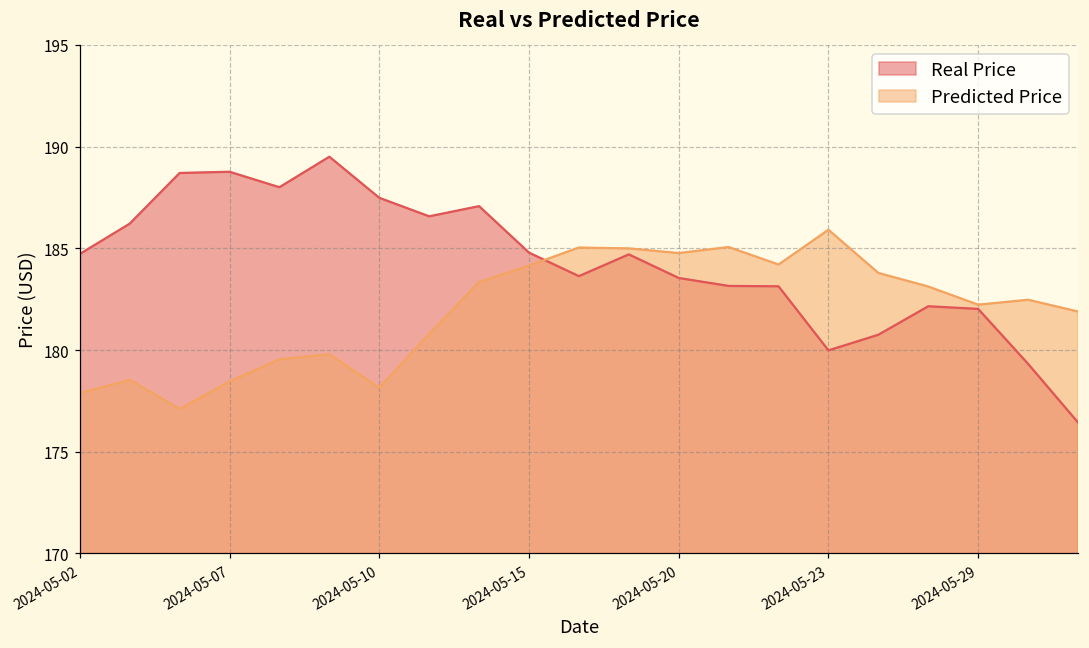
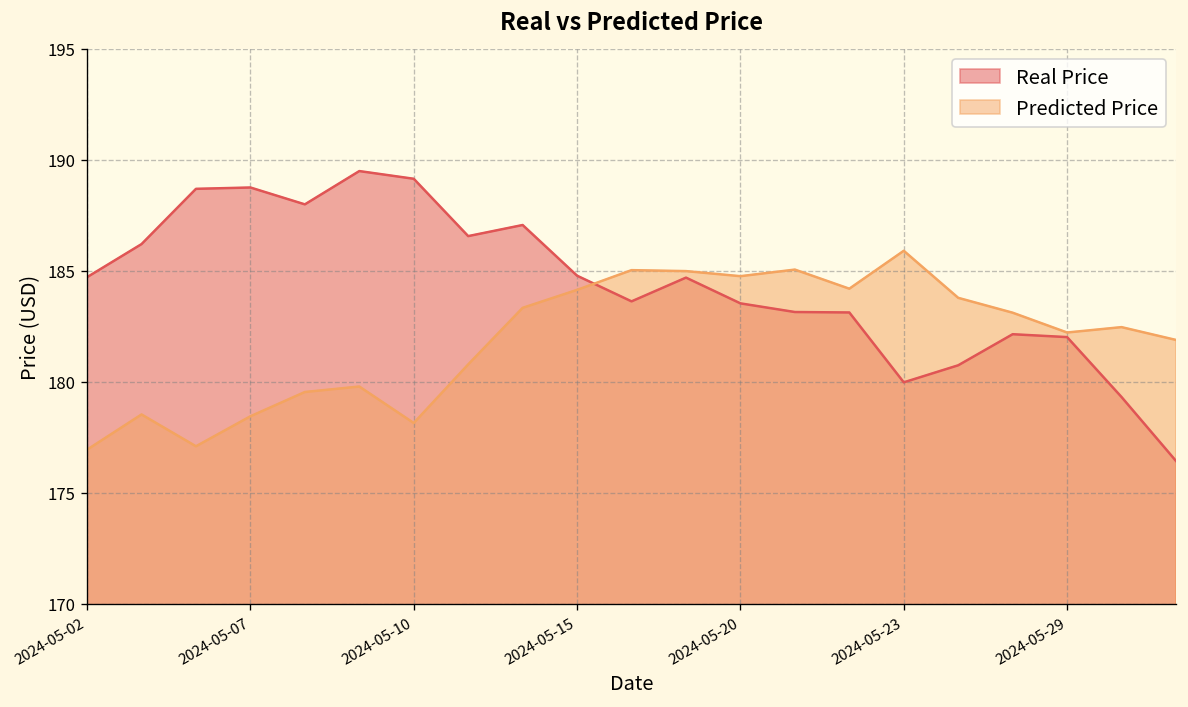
Predicted Price, 2024-05-02: 177.9 -> 176.9
Real Price, 2024-05-10: 187.5 -> 189.2
